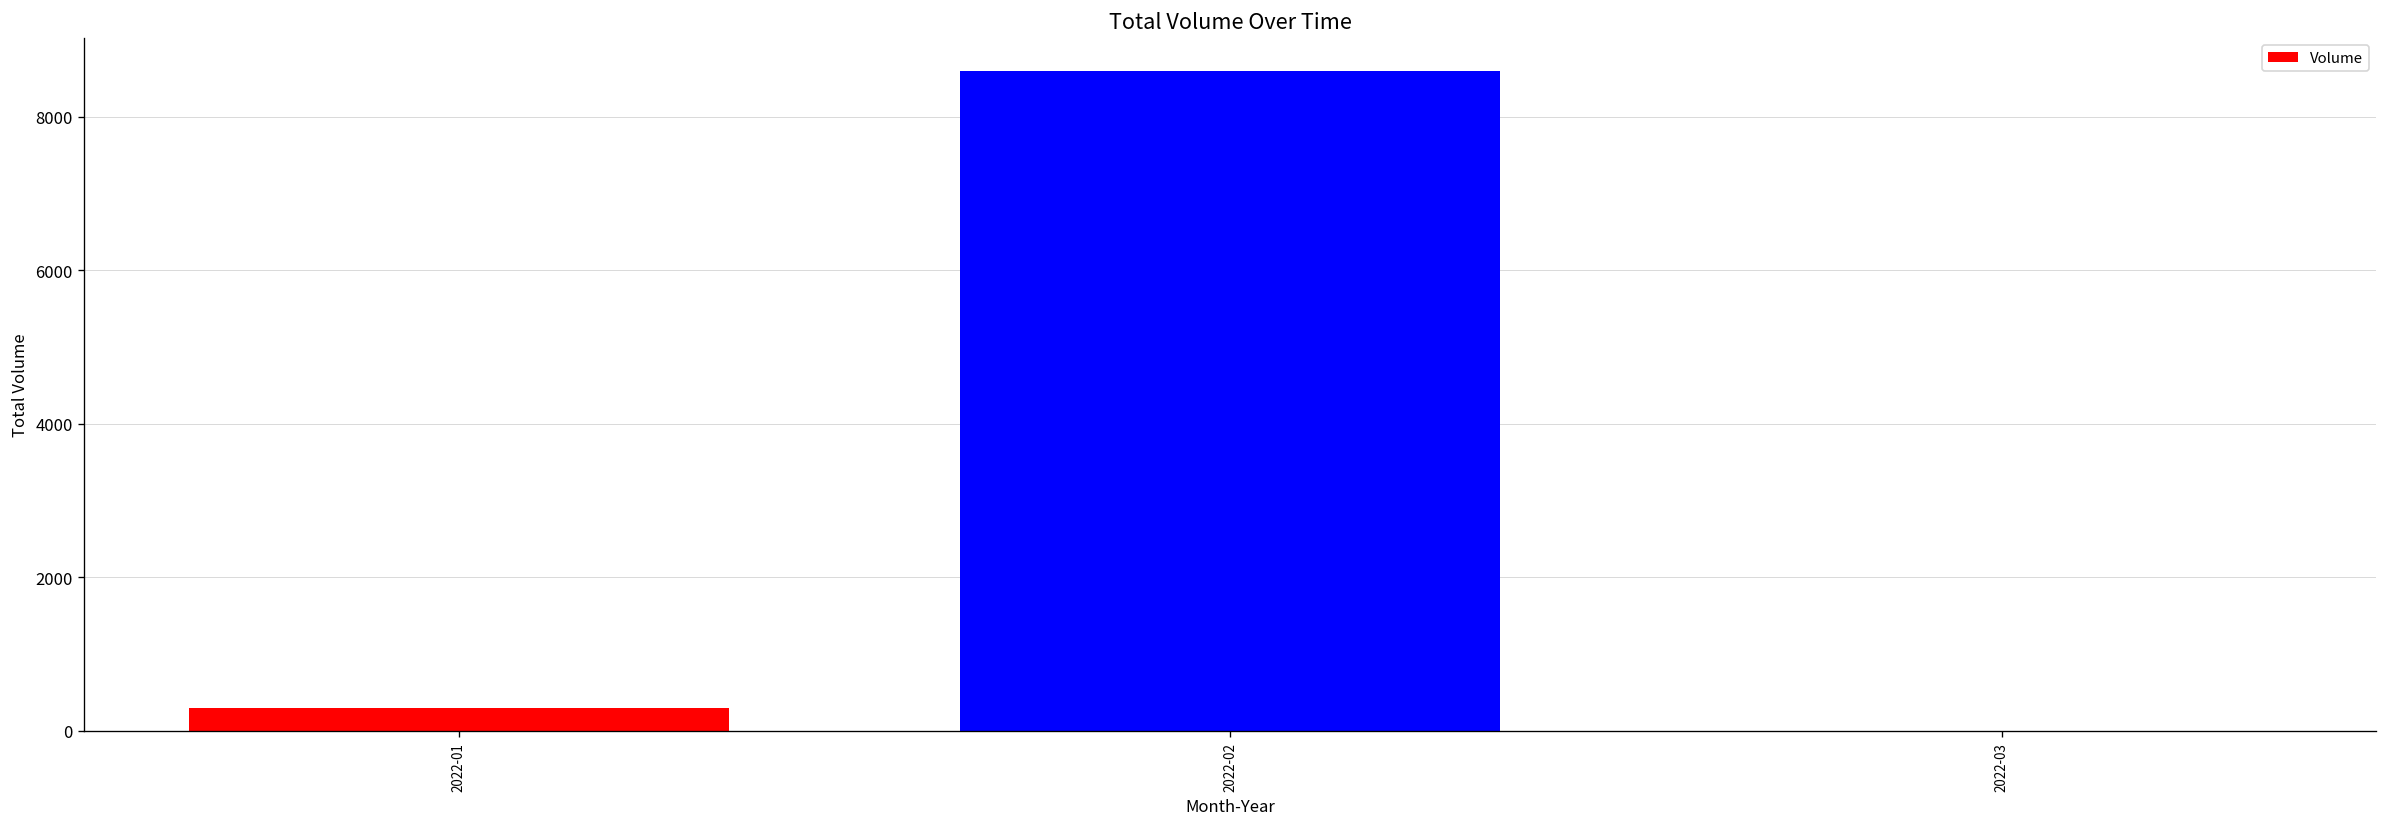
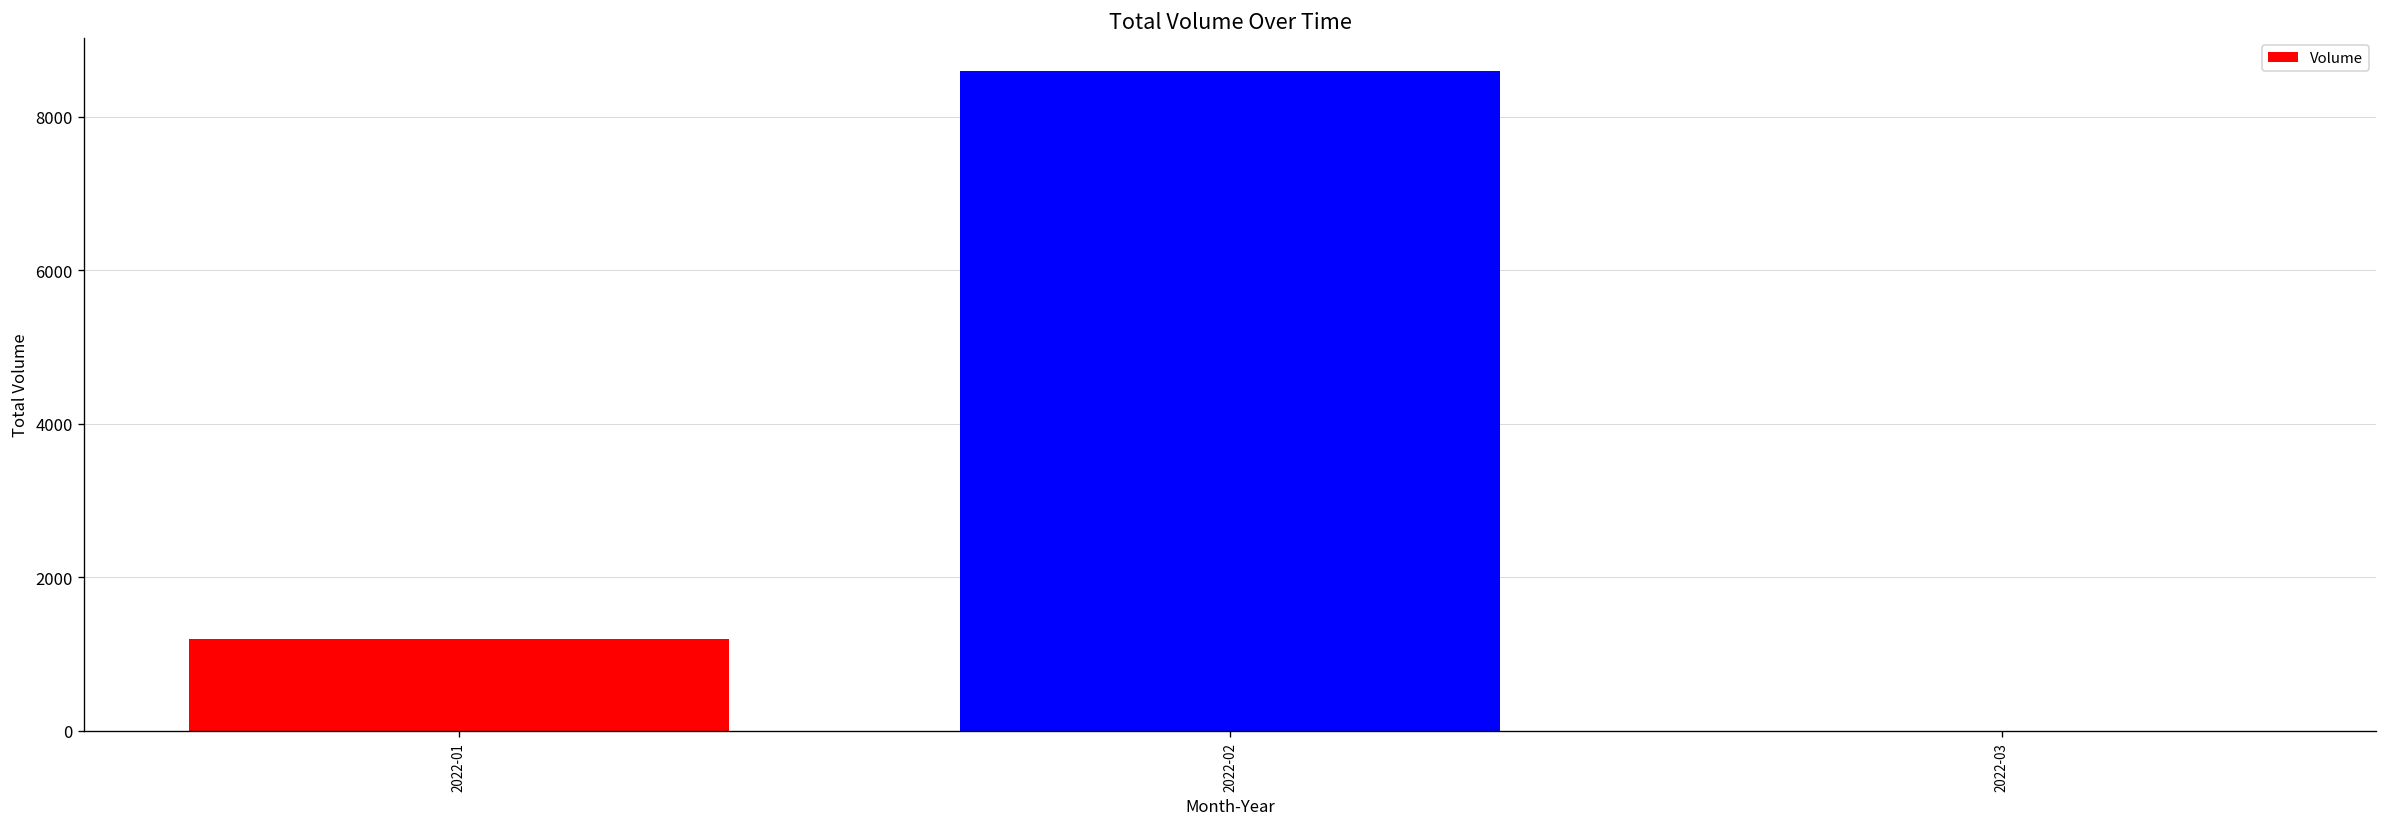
2022-01: 300 -> 1200
